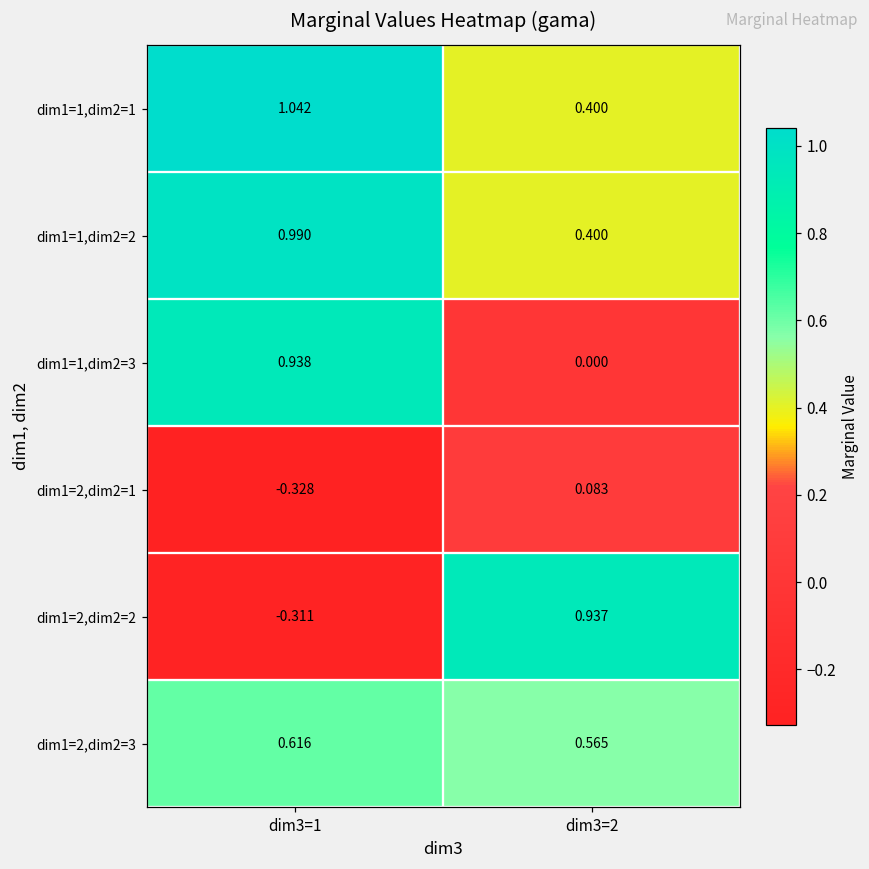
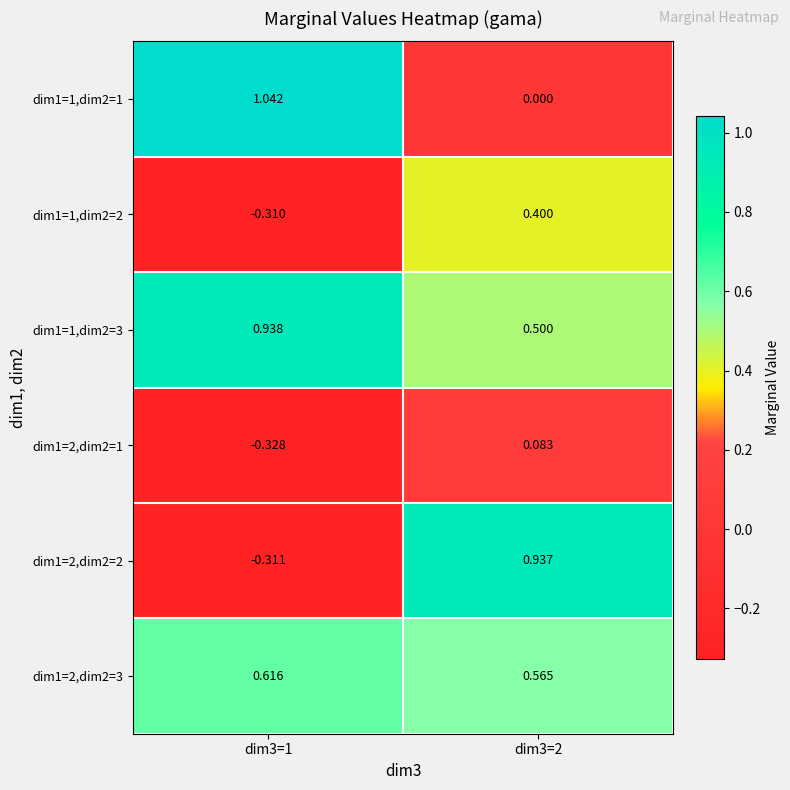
dim1=1,dim2=1, dim3=2: 0.400 -> 0.000
dim1=1,dim2=2, dim3=1: 0.990 -> -0.310
dim1=1,dim2=3, dim3=2: 0.000 -> 0.500
